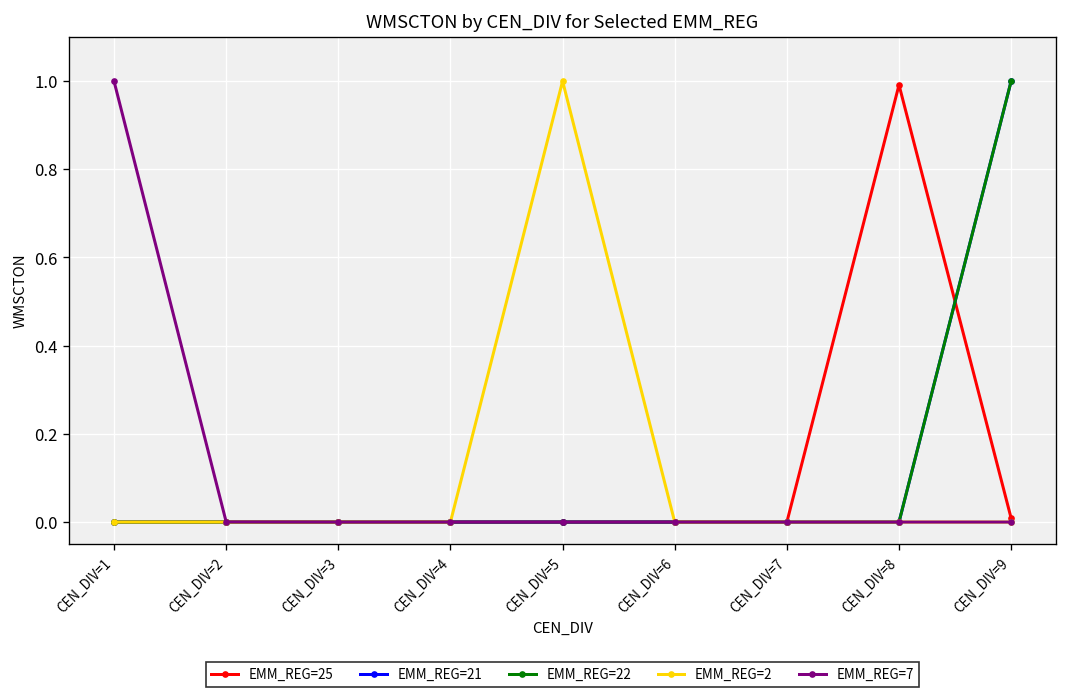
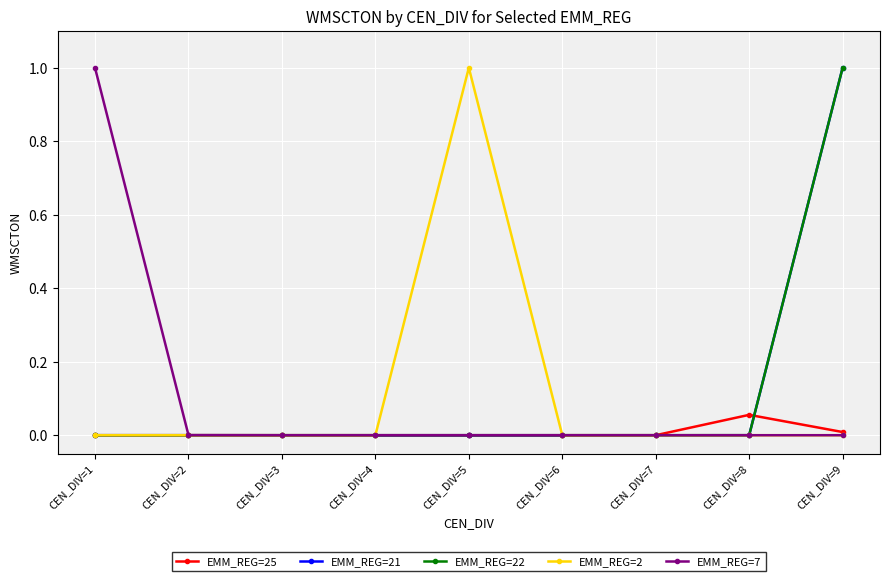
EMM_REG=25, CEN_DIV=8: 0.99 -> 0.06
